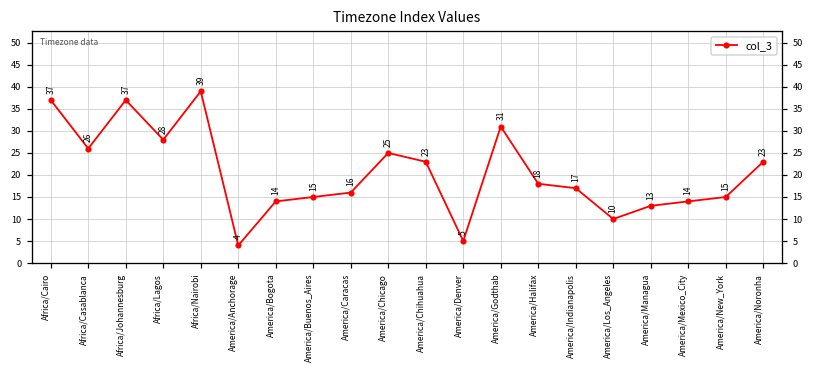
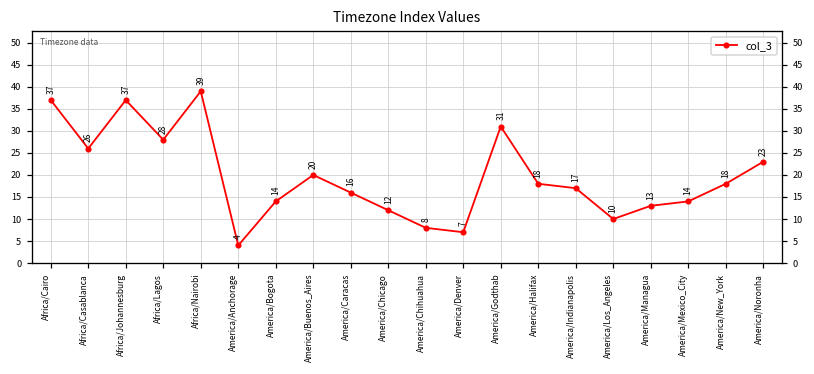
America/Buenos_Aires: 15 -> 20
America/Chicago: 25 -> 12
America/Chihuahua: 23 -> 8
America/Denver: 5 -> 7
America/New_York: 15 -> 18
